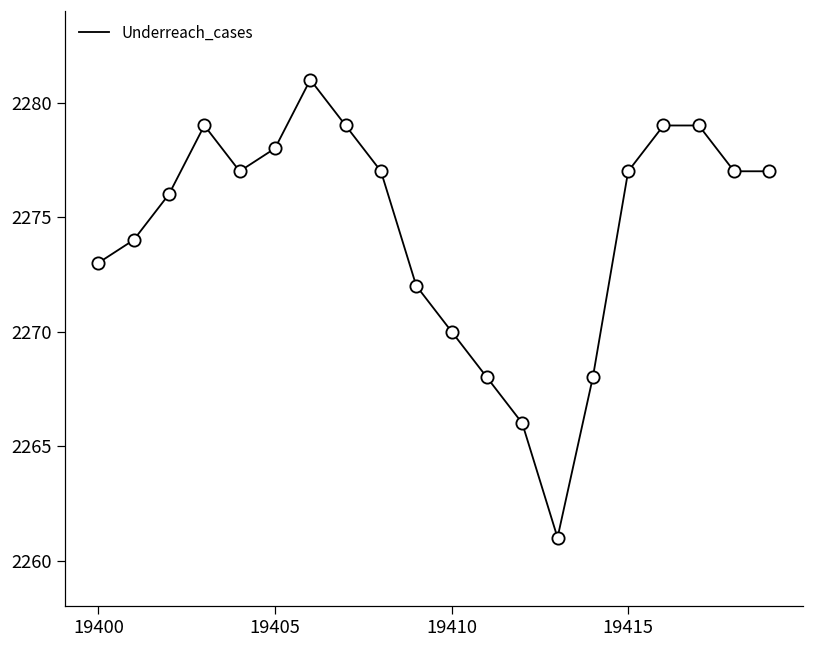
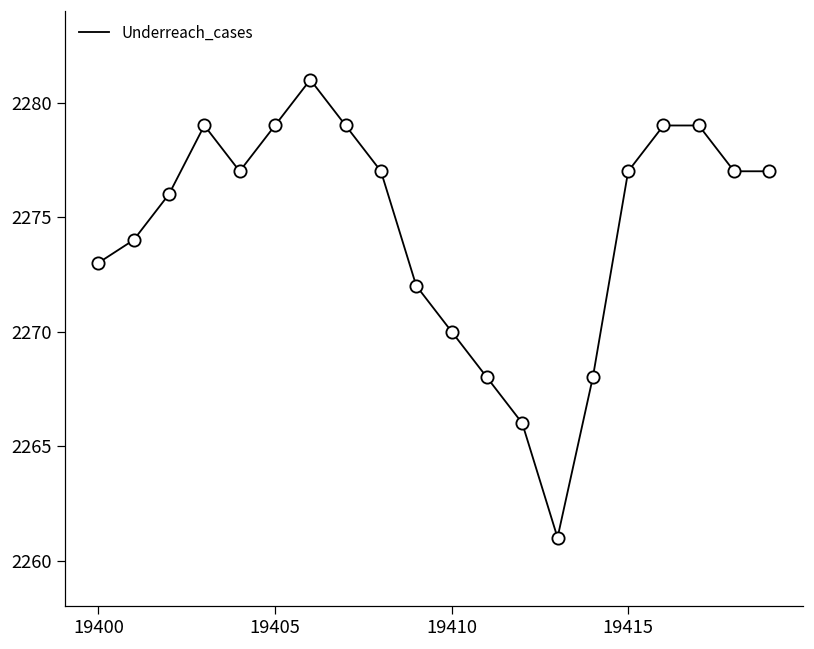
19405: 2278 -> 2279
